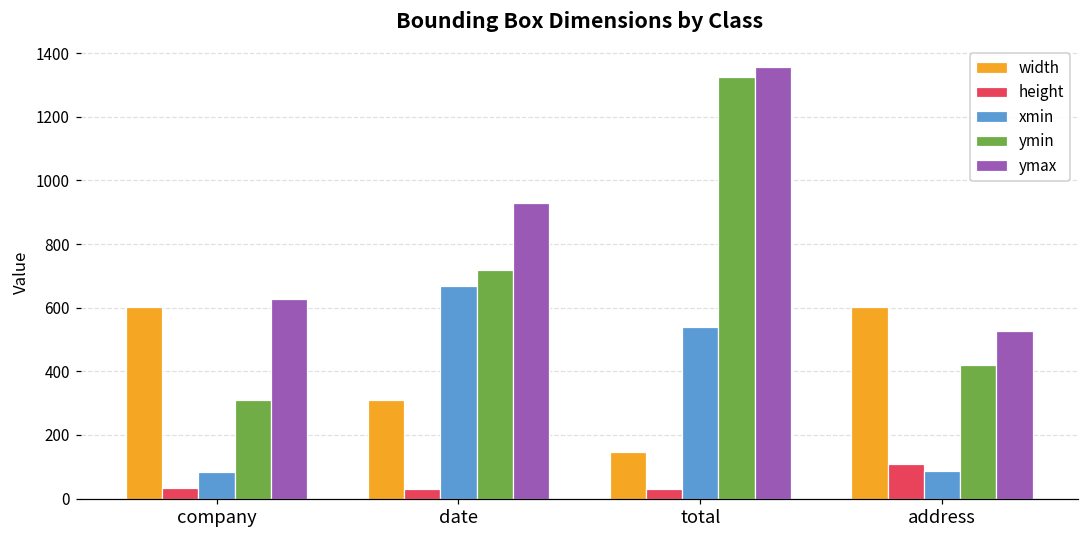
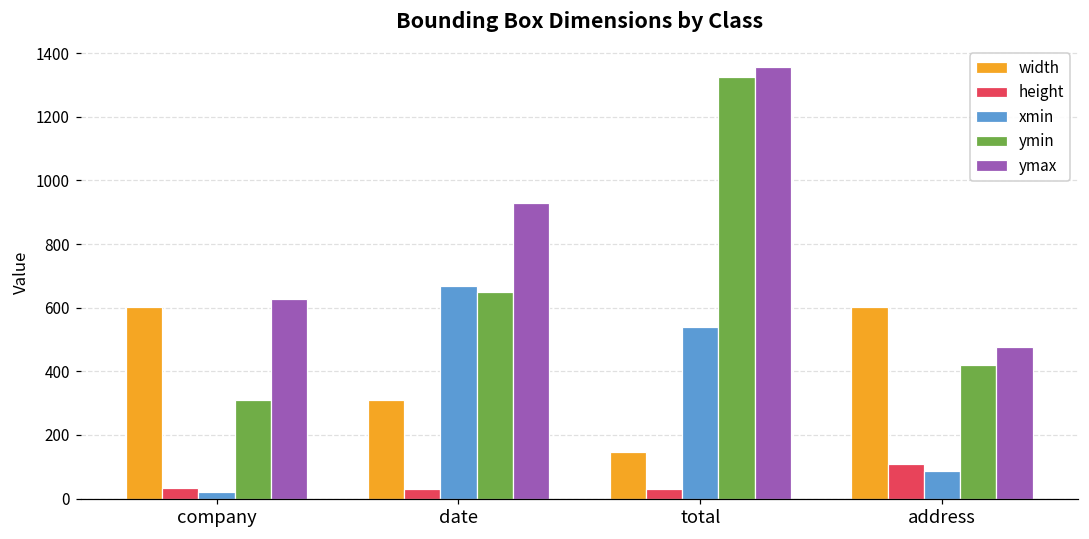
xmin, company: 90 -> 20
ymin, date: 720 -> 650
ymax, address: 530 -> 480
